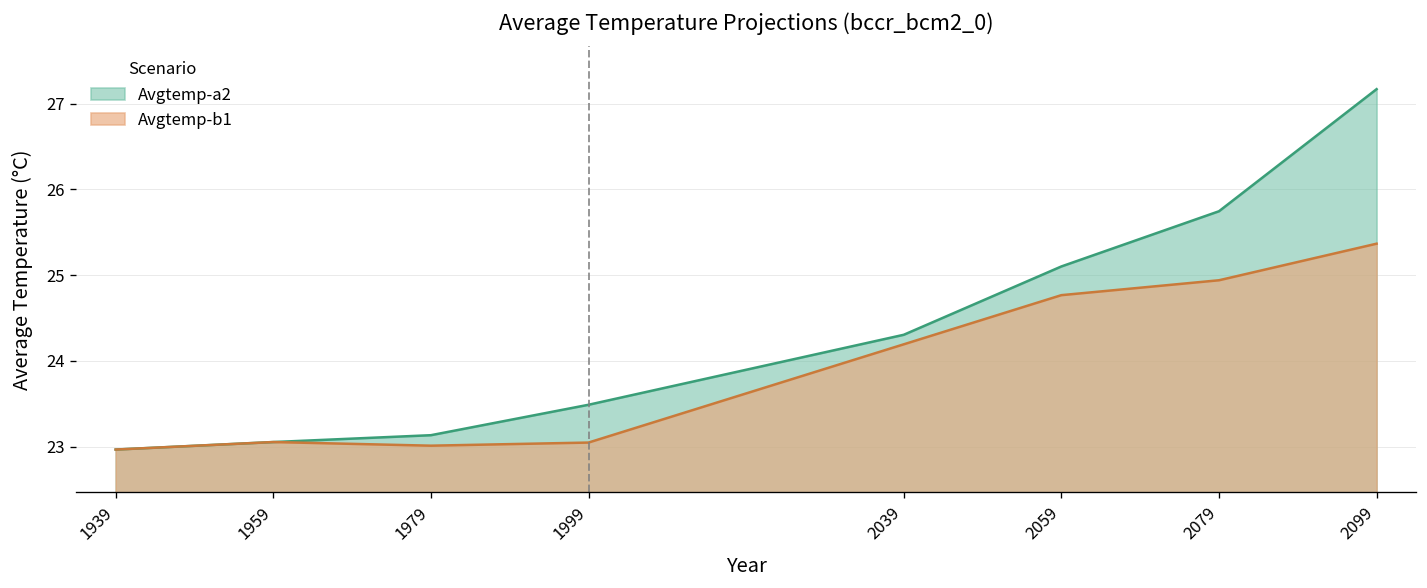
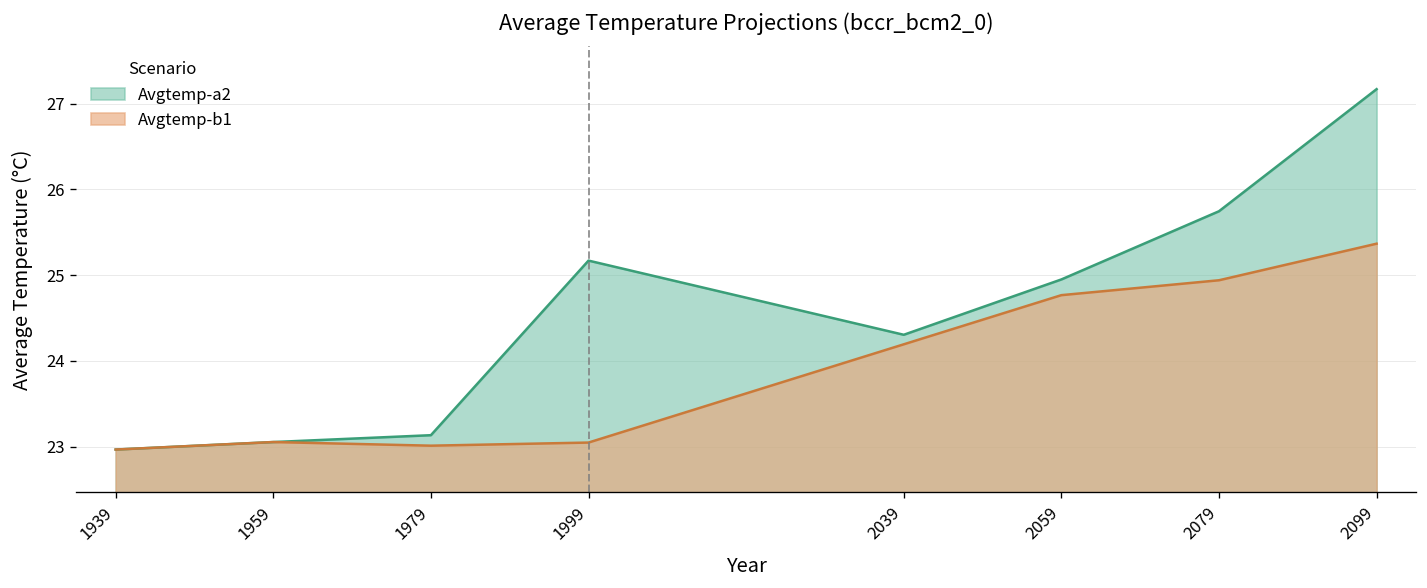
Avgtemp-a2, 1999: 23.5 -> 25.2
Avgtemp-a2, 2059: 25.1 -> 24.9
